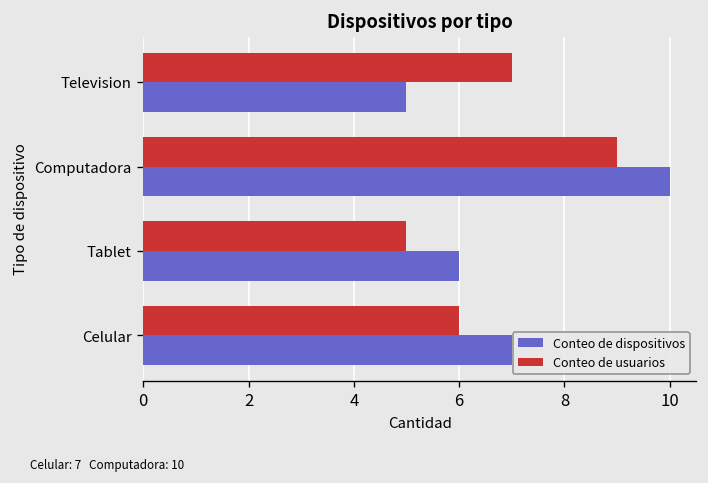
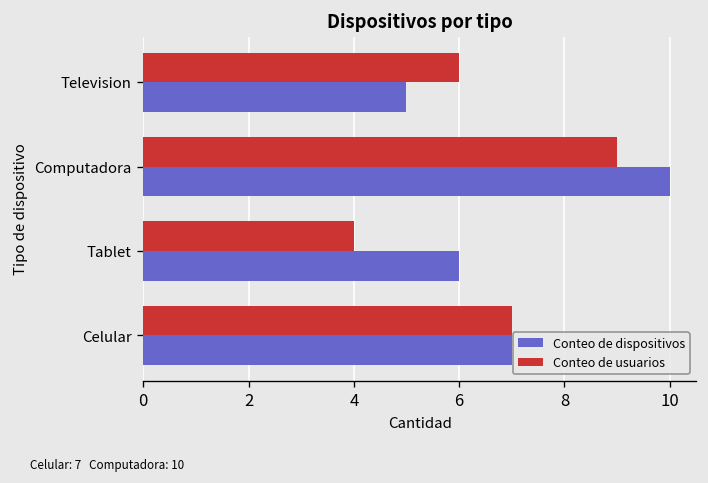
Conteo de usuarios, Television: 7 -> 6
Conteo de usuarios, Tablet: 5 -> 4
Conteo de usuarios, Celular: 6 -> 7
